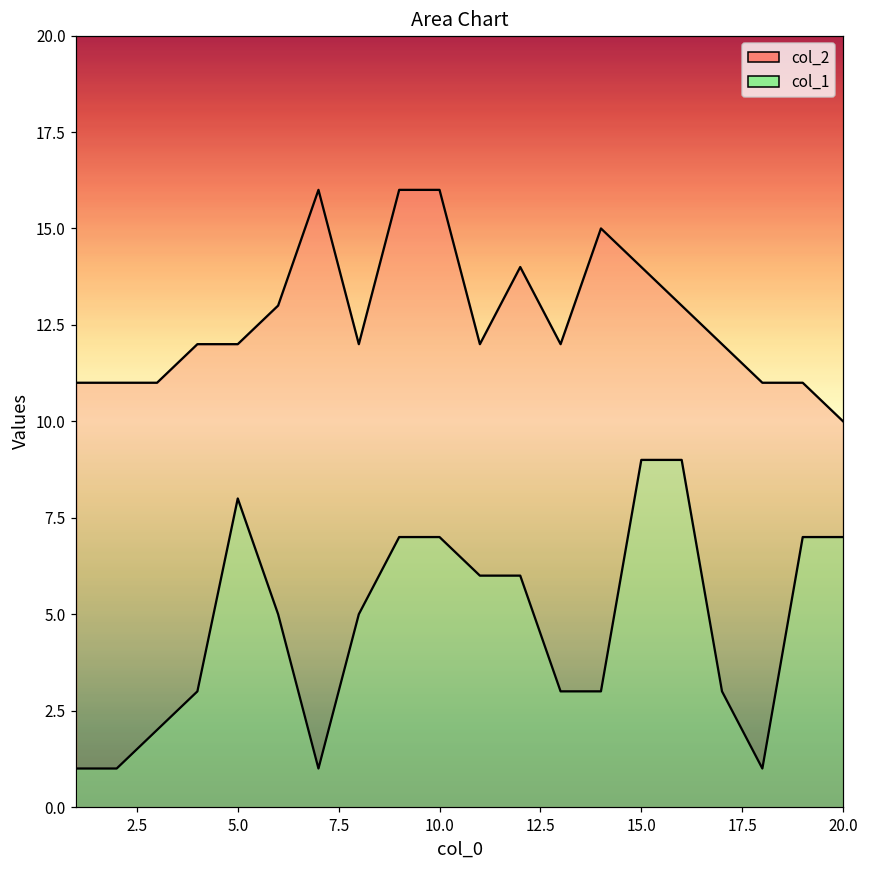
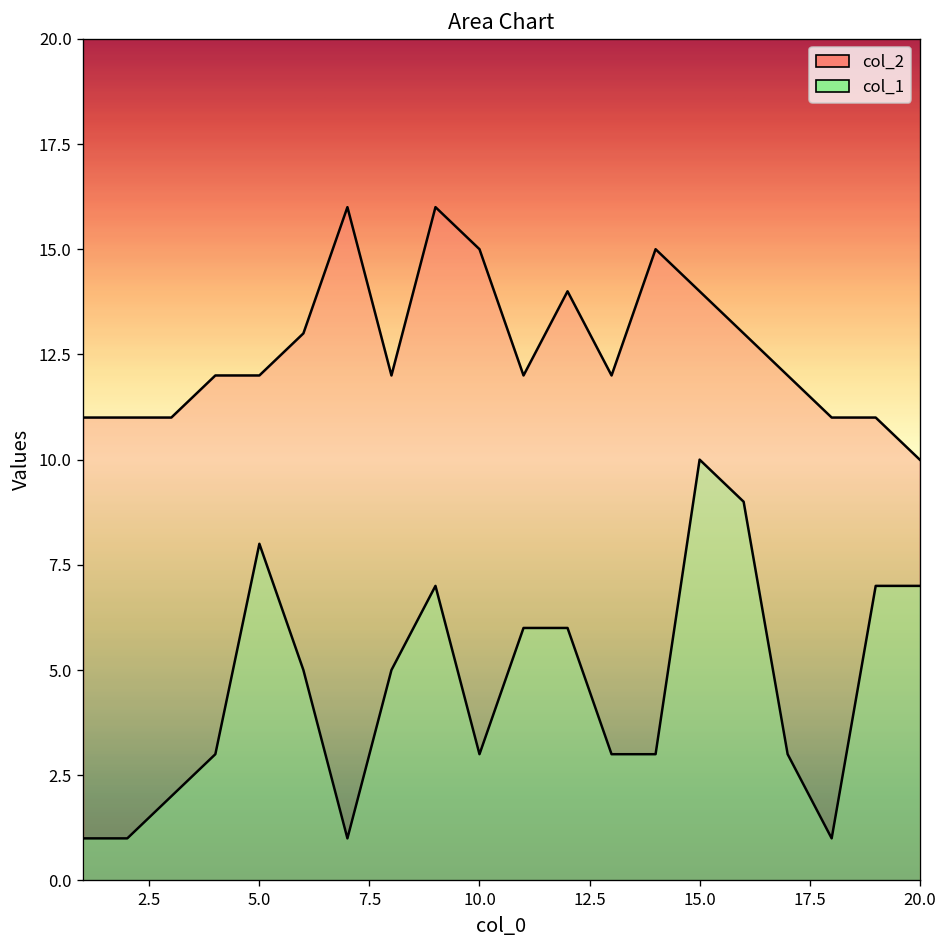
col_2, 10.0: 16 -> 15
col_1, 10.0: 7 -> 3
col_1, 15.0: 9 -> 10
